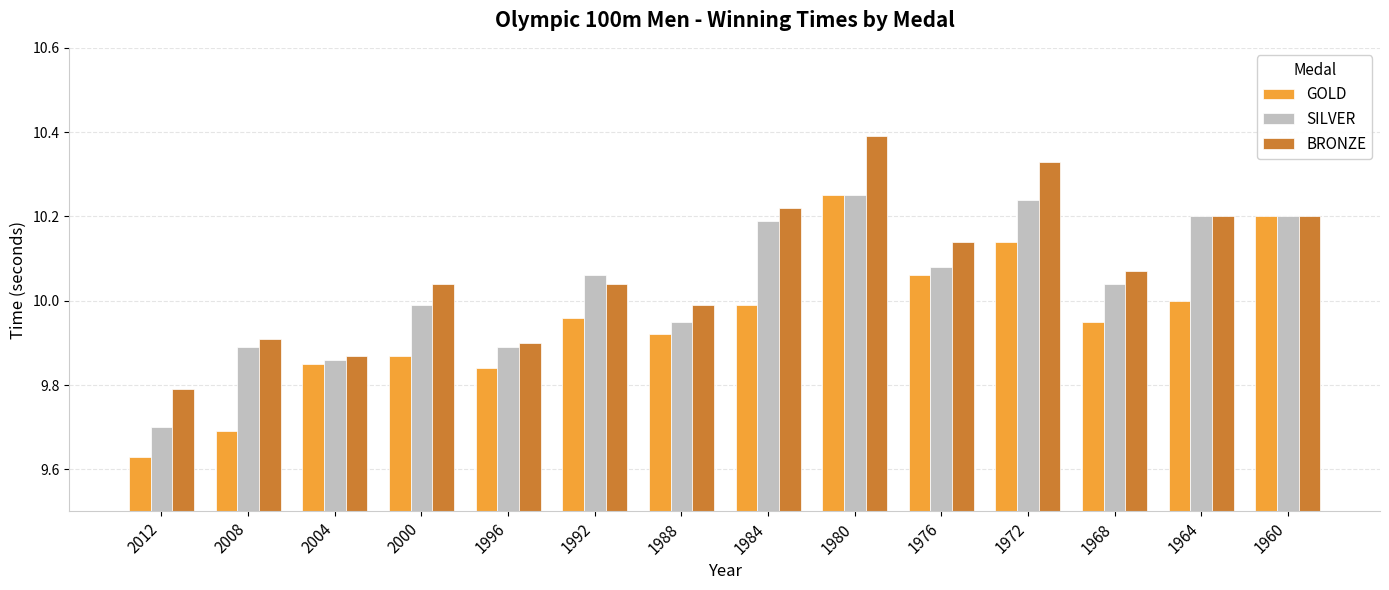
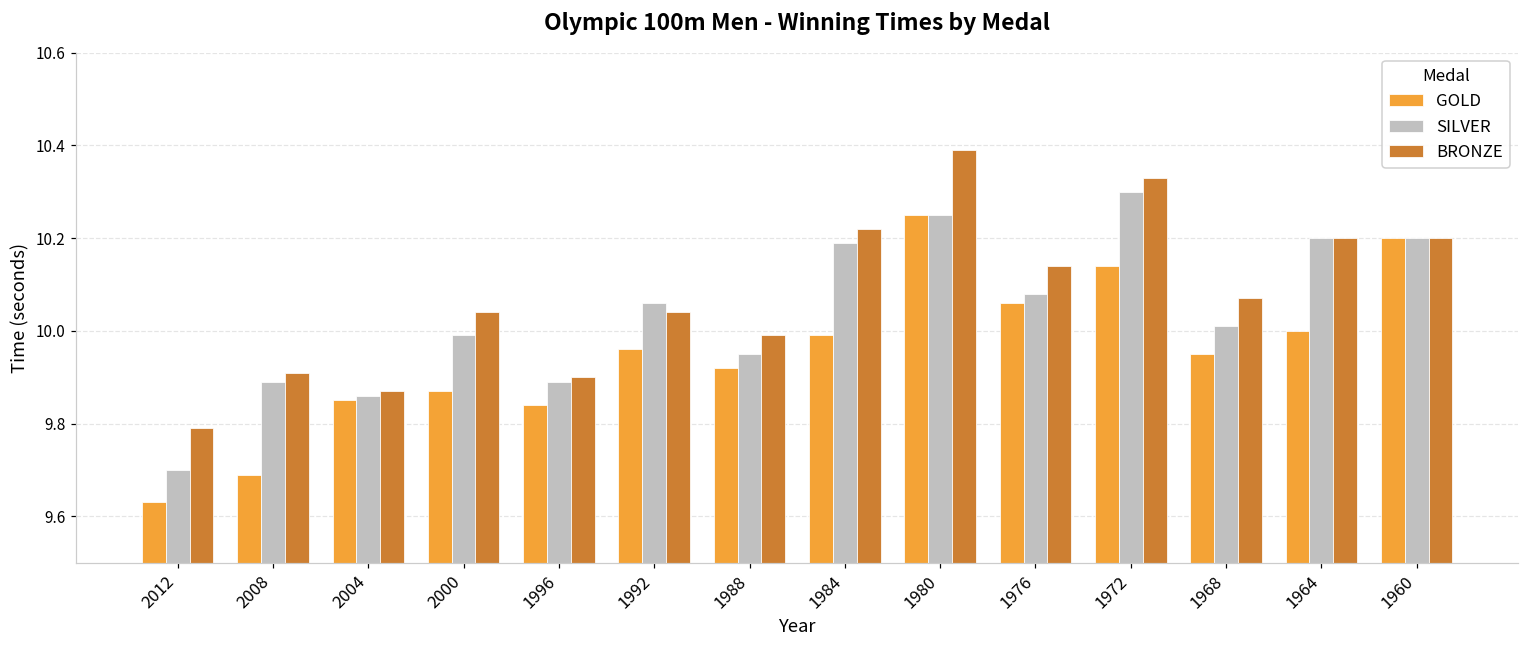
SILVER, 1972: 10.24 -> 10.30
SILVER, 1968: 10.04 -> 10.01
